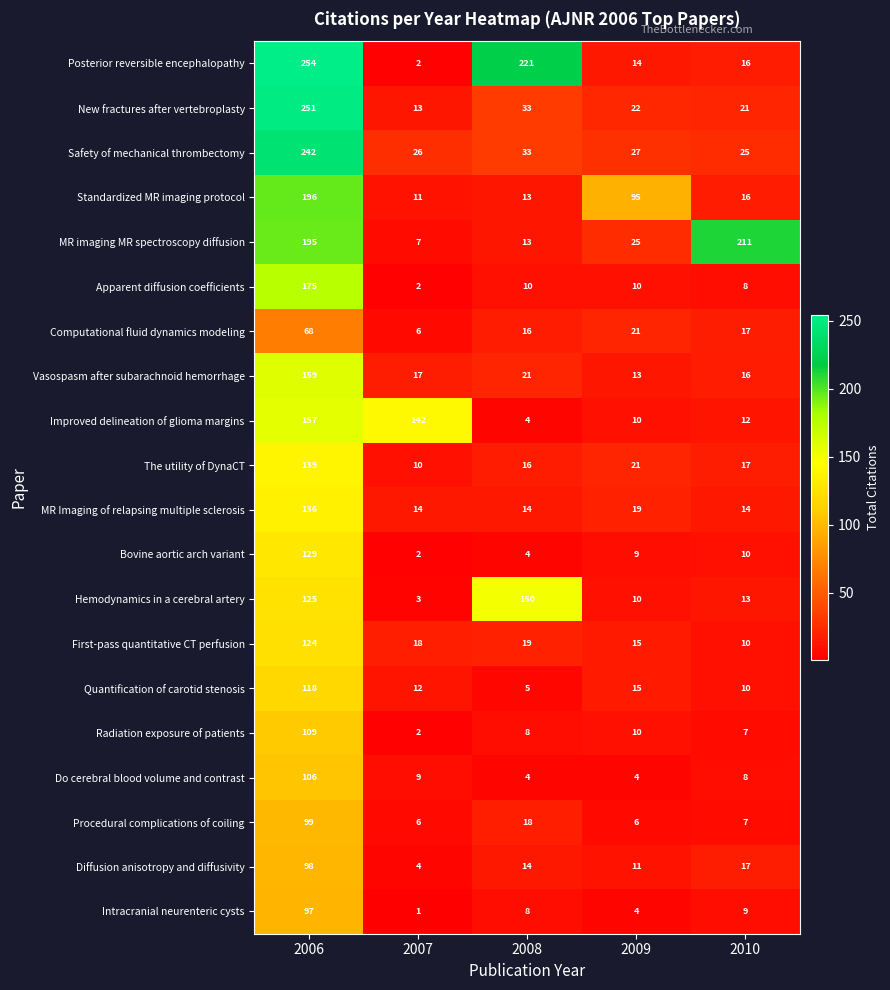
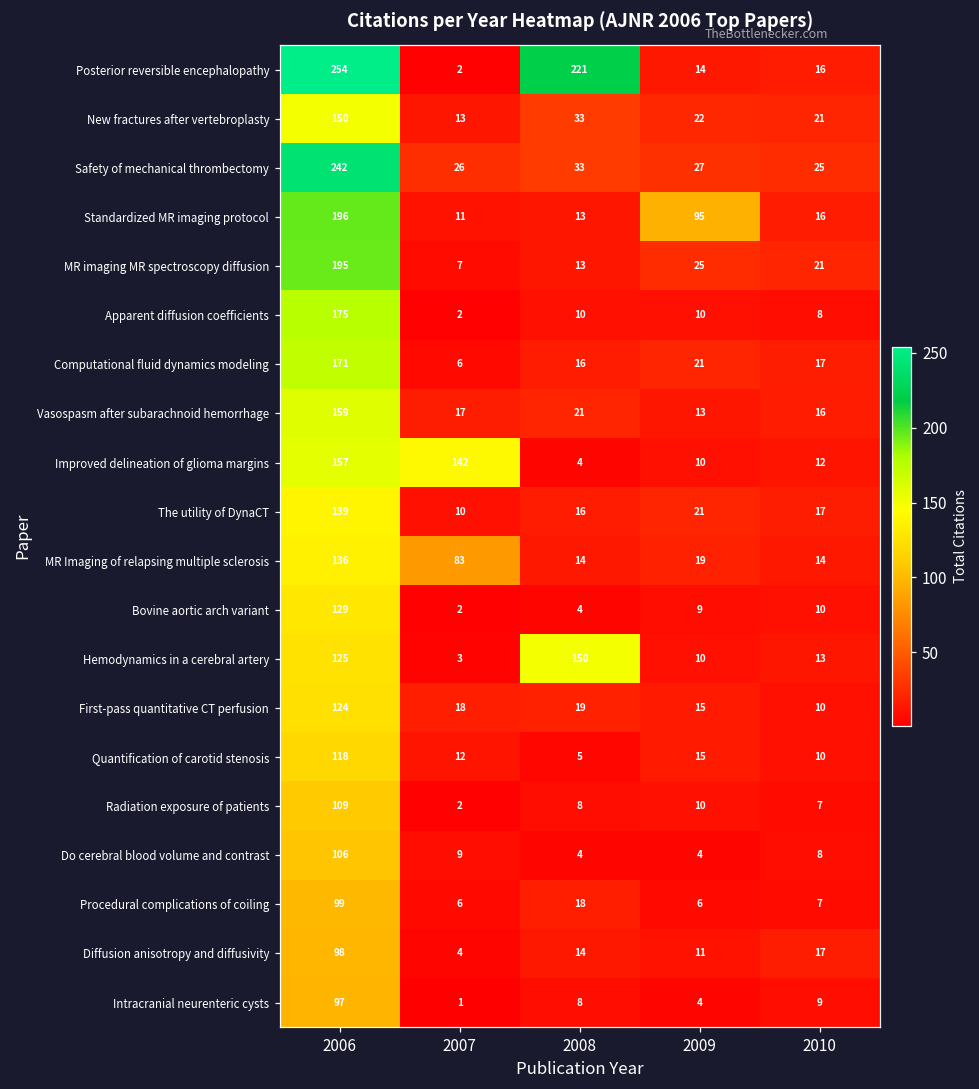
New fractures after vertebroplasty, 2006: 251 -> 150
MR imaging MR spectroscopy diffusion, 2010: 211 -> 21
Computational fluid dynamics modeling, 2006: 68 -> 171
MR Imaging of relapsing multiple sclerosis, 2007: 14 -> 83
